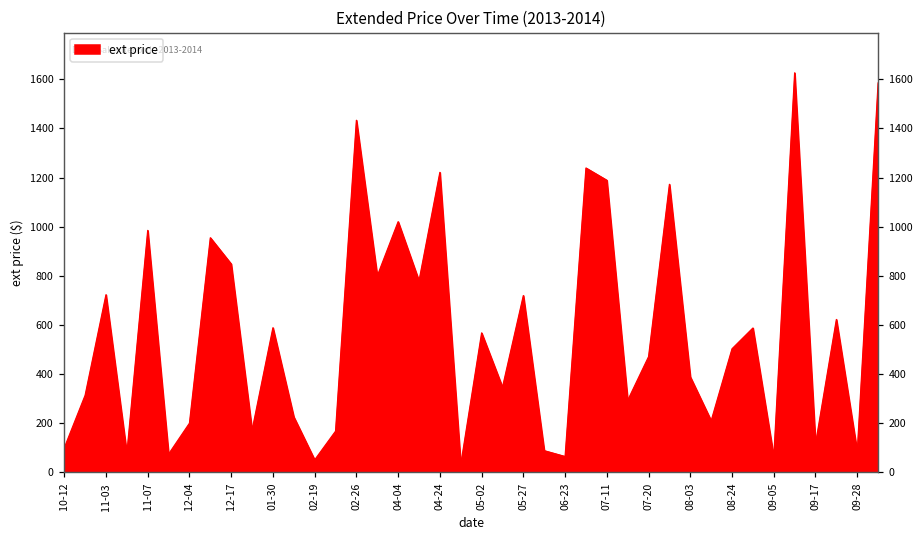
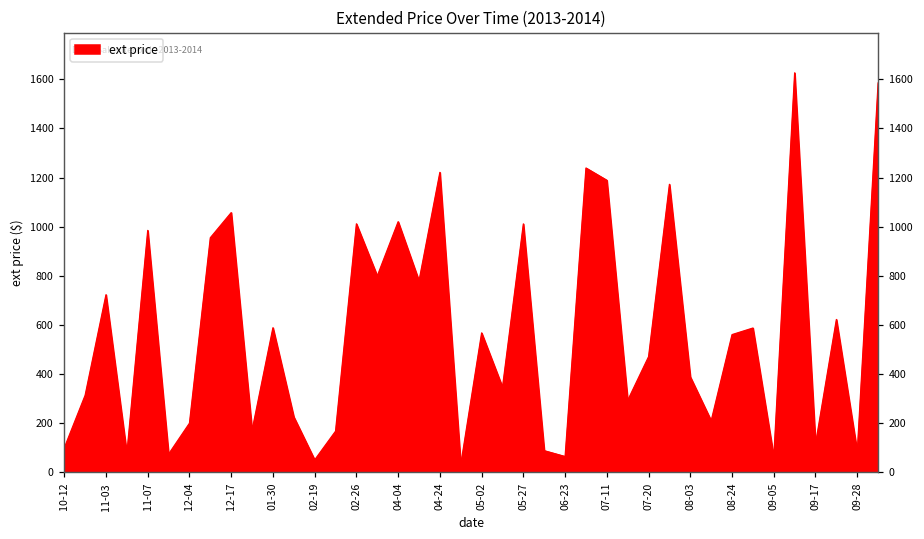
12-17: 850 -> 1060
02-26: 1430 -> 1010
05-27: 720 -> 1010
08-24: 500 -> 560
